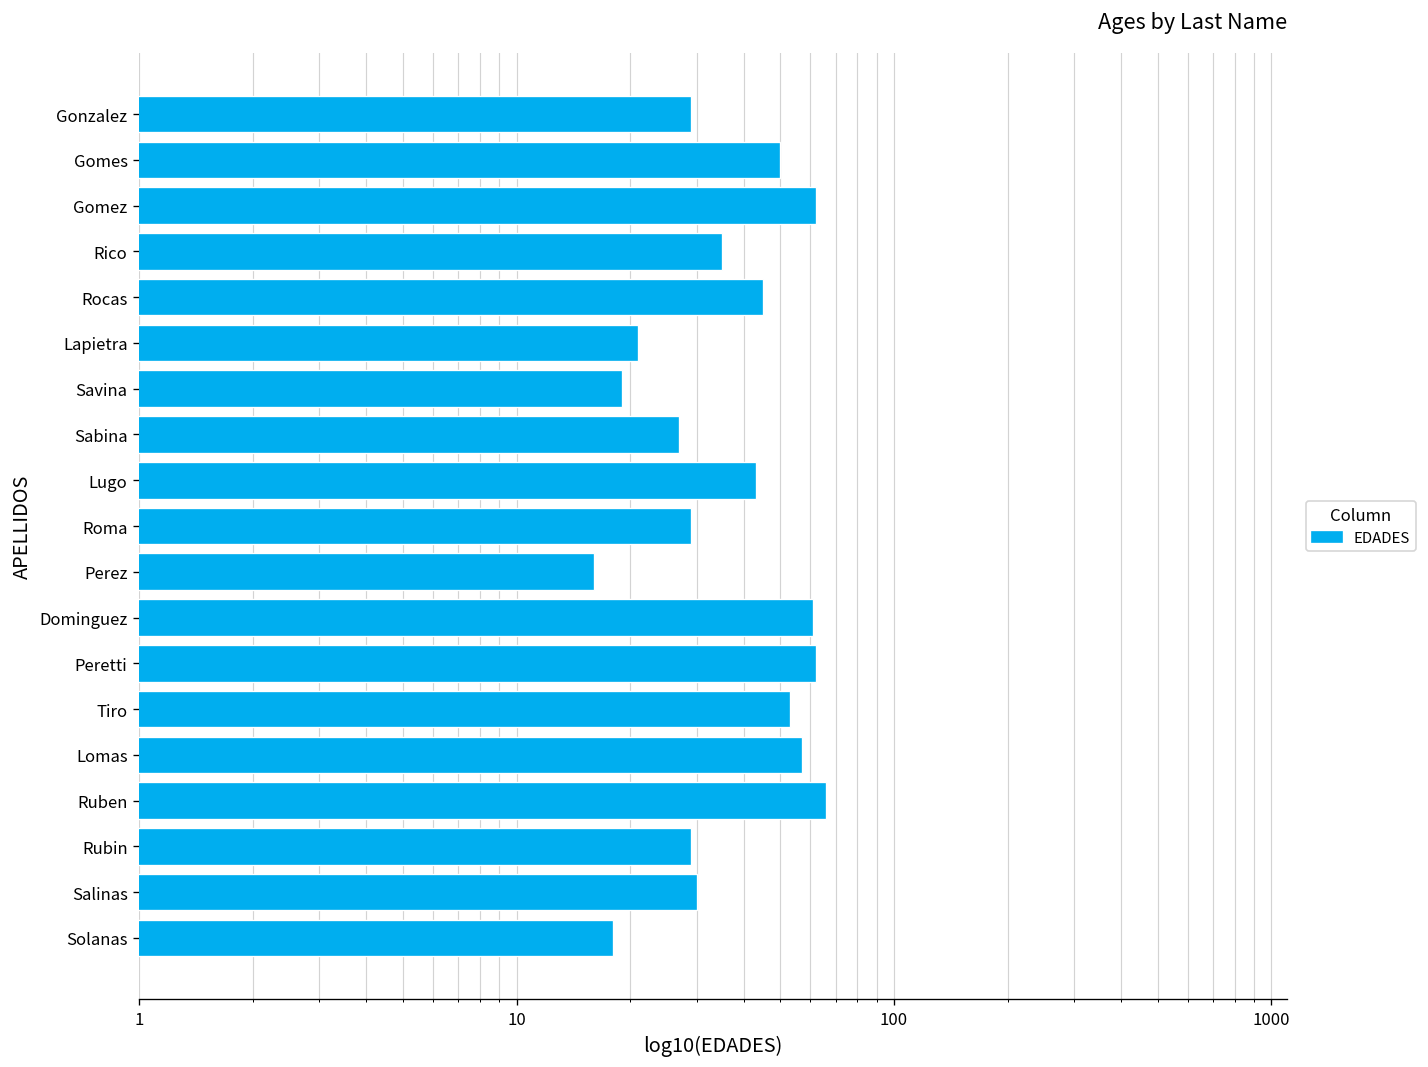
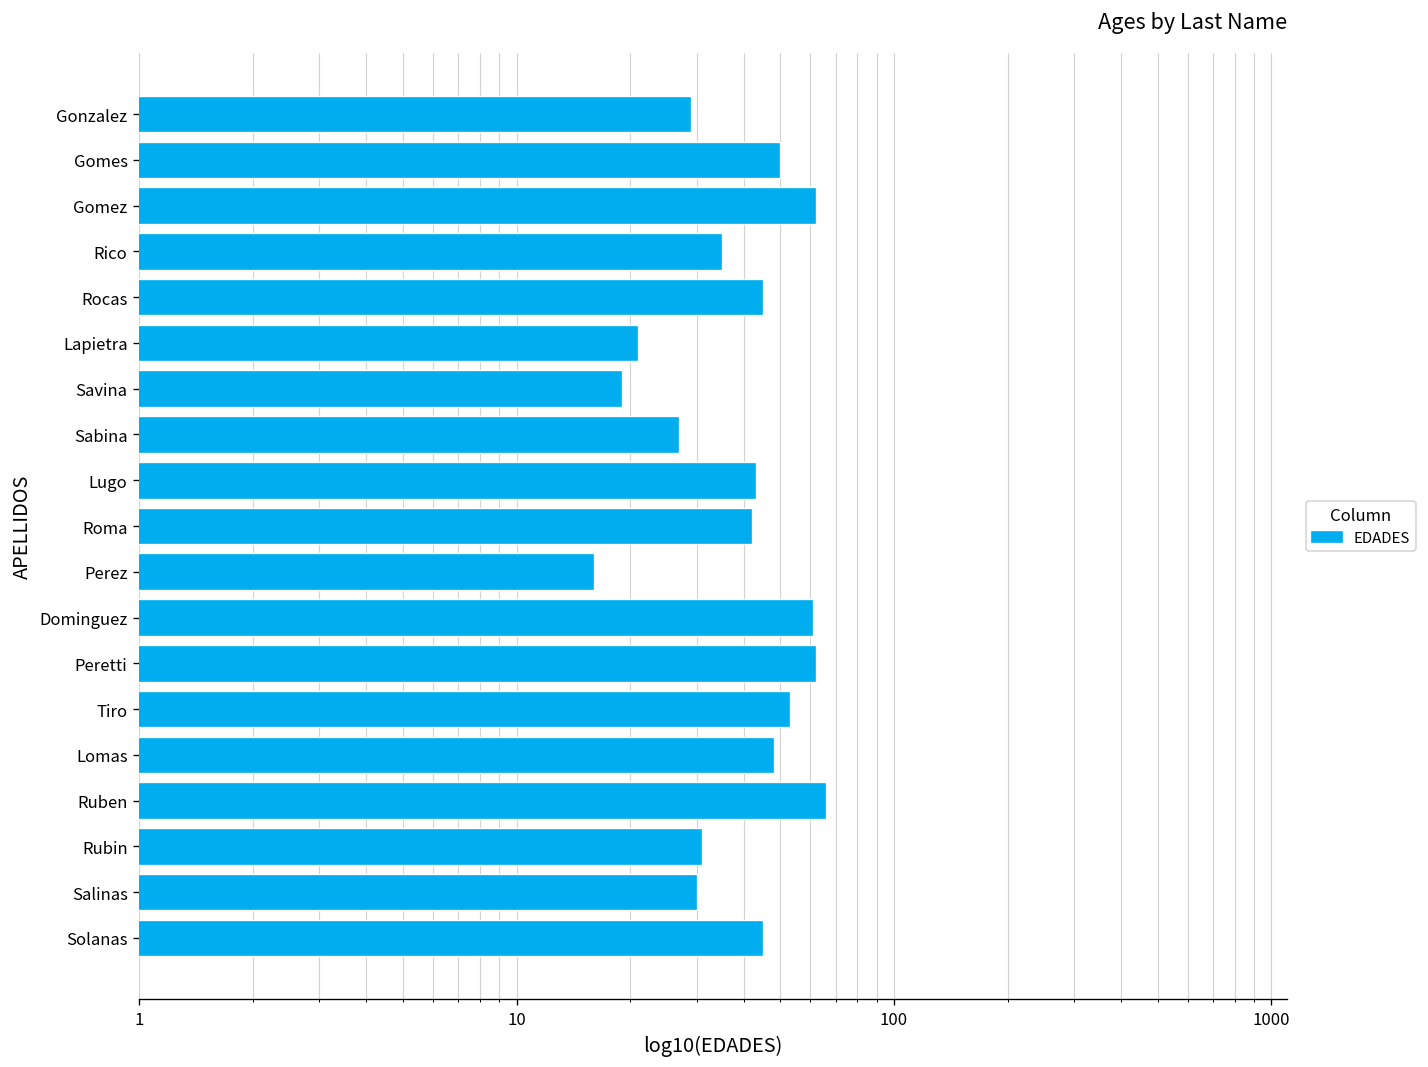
Roma: 29 -> 42
Lomas: 57 -> 48
Rubin: 29 -> 31
Solanas: 18 -> 45
